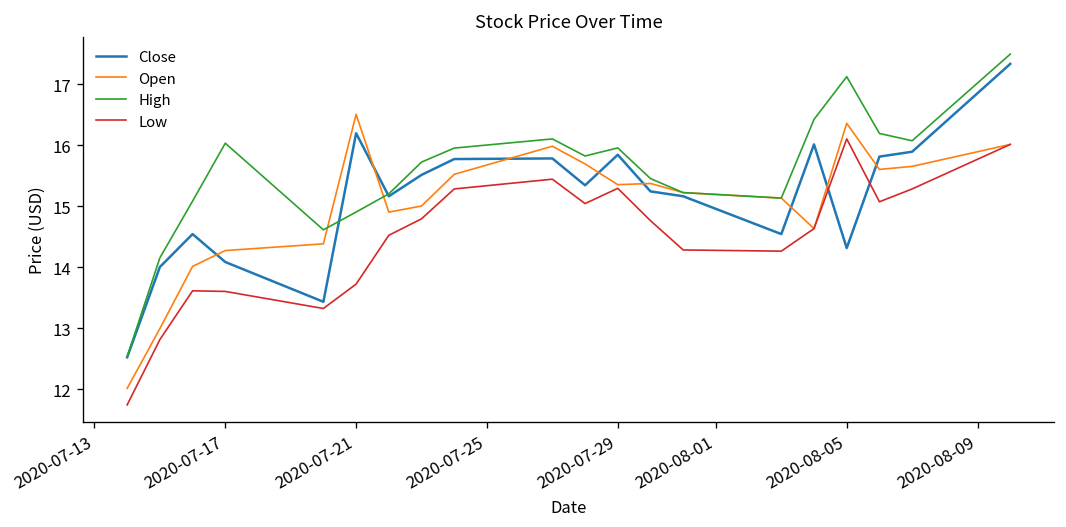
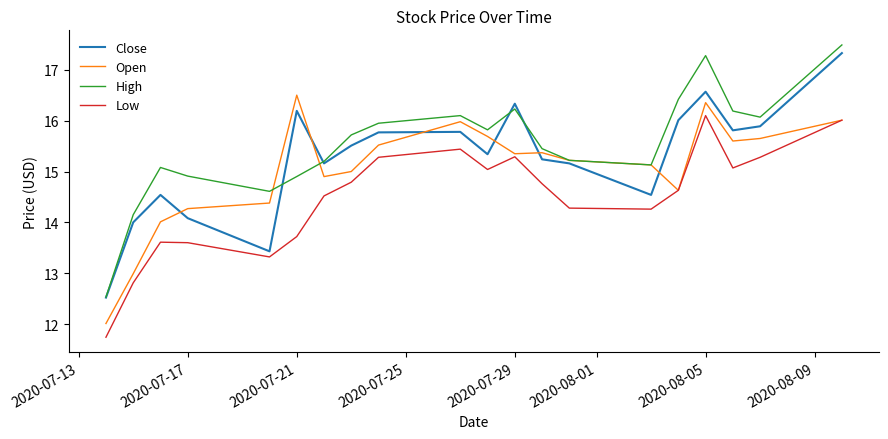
High, 2020-07-17: 16.0 -> 14.9
Close, 2020-07-29: 15.8 -> 16.3
High, 2020-07-29: 16.0 -> 16.2
Close, 2020-08-05: 14.3 -> 16.6
High, 2020-08-05: 17.1 -> 17.3
